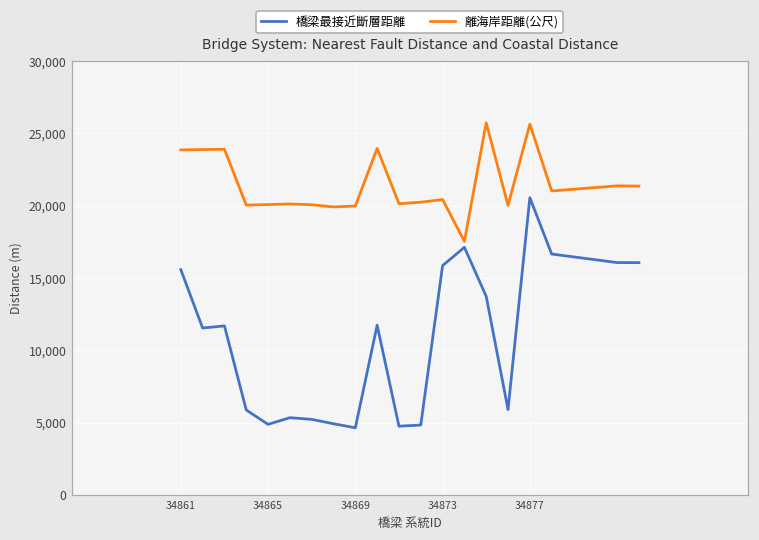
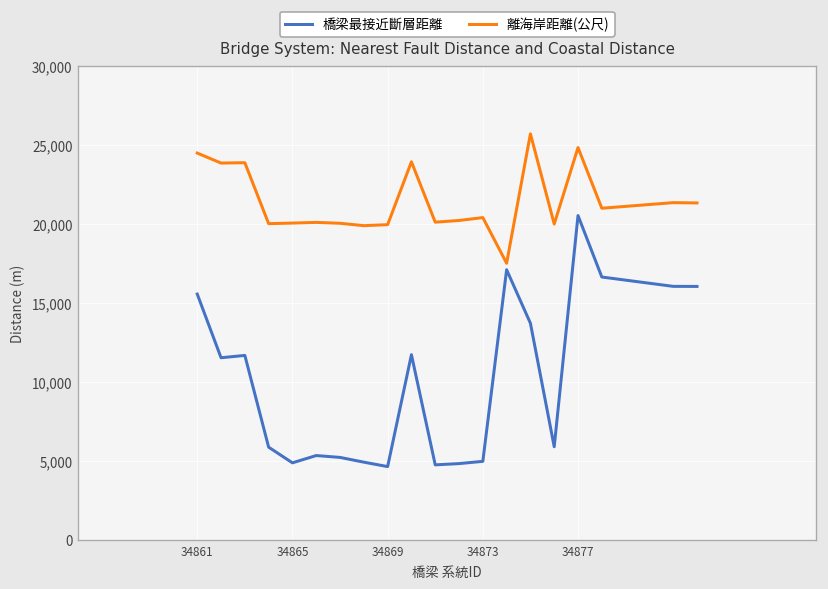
離海岸距離(公尺), 34861: 23,800 -> 24,500
橋梁最接近斷層距離, 34873: 15,800 -> 5,000
離海岸距離(公尺), 34877: 25,600 -> 24,900
